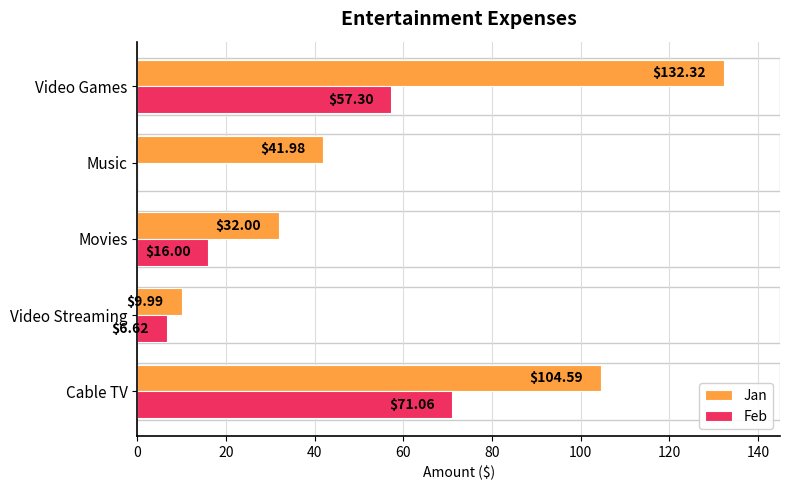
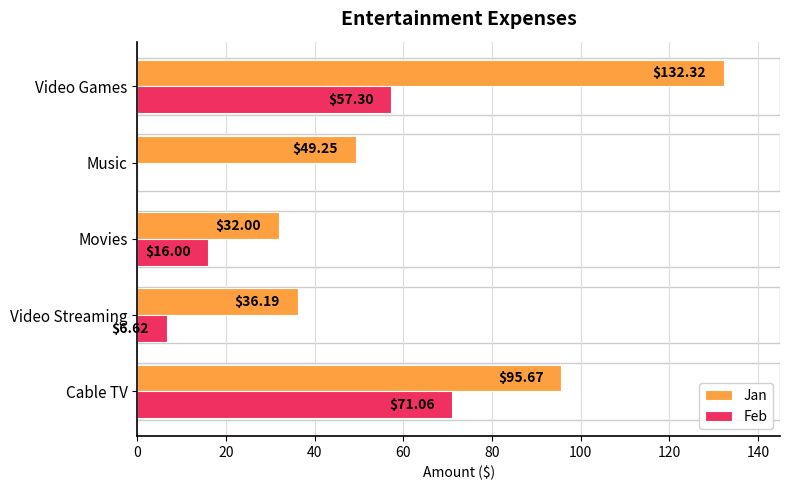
Jan, Music: $41.98 -> $49.25
Jan, Video Streaming: $9.99 -> $36.19
Jan, Cable TV: $104.59 -> $95.67
